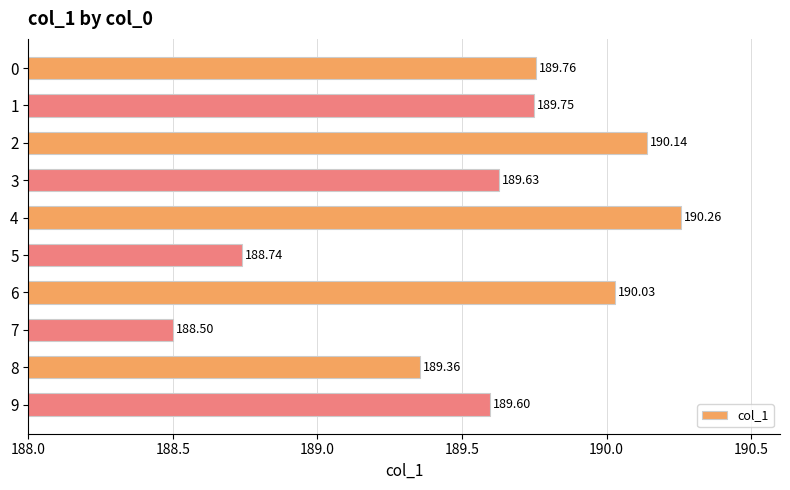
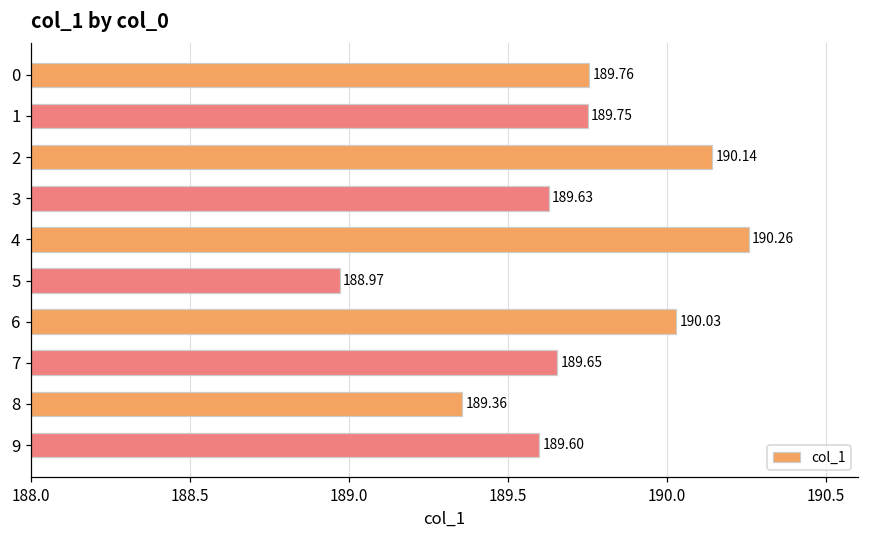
5: 188.74 -> 188.97
7: 188.50 -> 189.65
